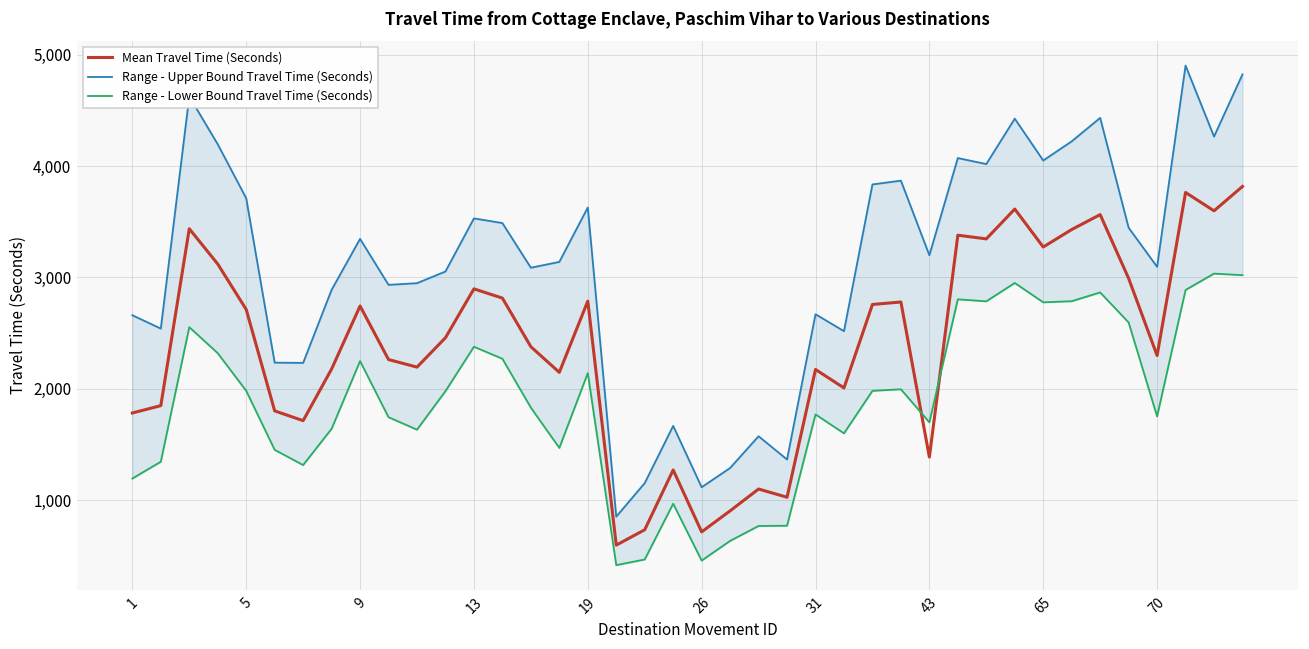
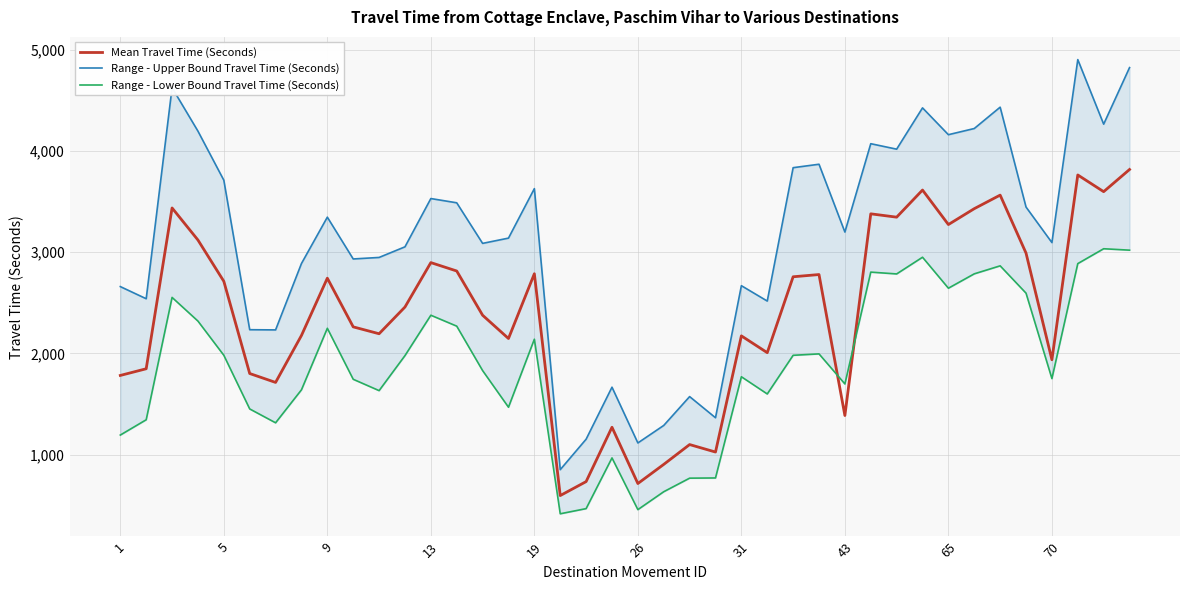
Range - Upper Bound Travel Time (Seconds), 65: 4,050 -> 4,160
Range - Lower Bound Travel Time (Seconds), 65: 2,780 -> 2,640
Mean Travel Time (Seconds), 70: 2,300 -> 1,940
